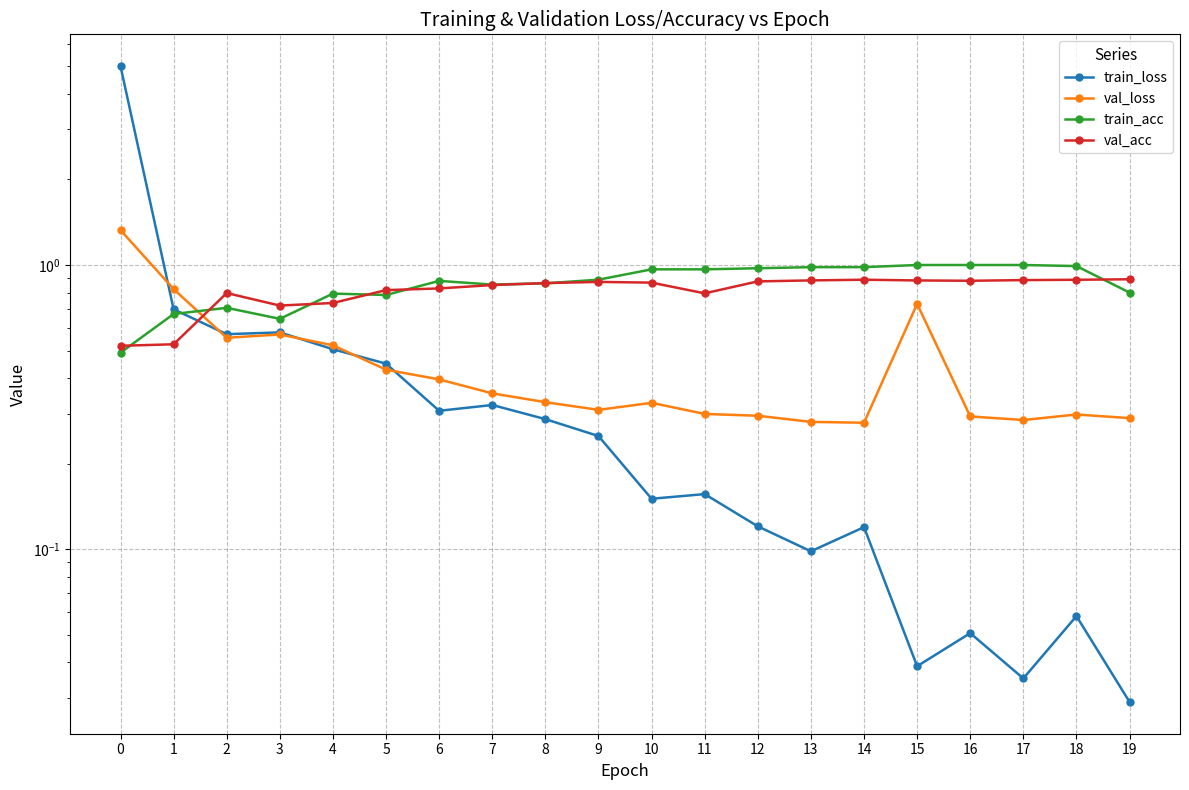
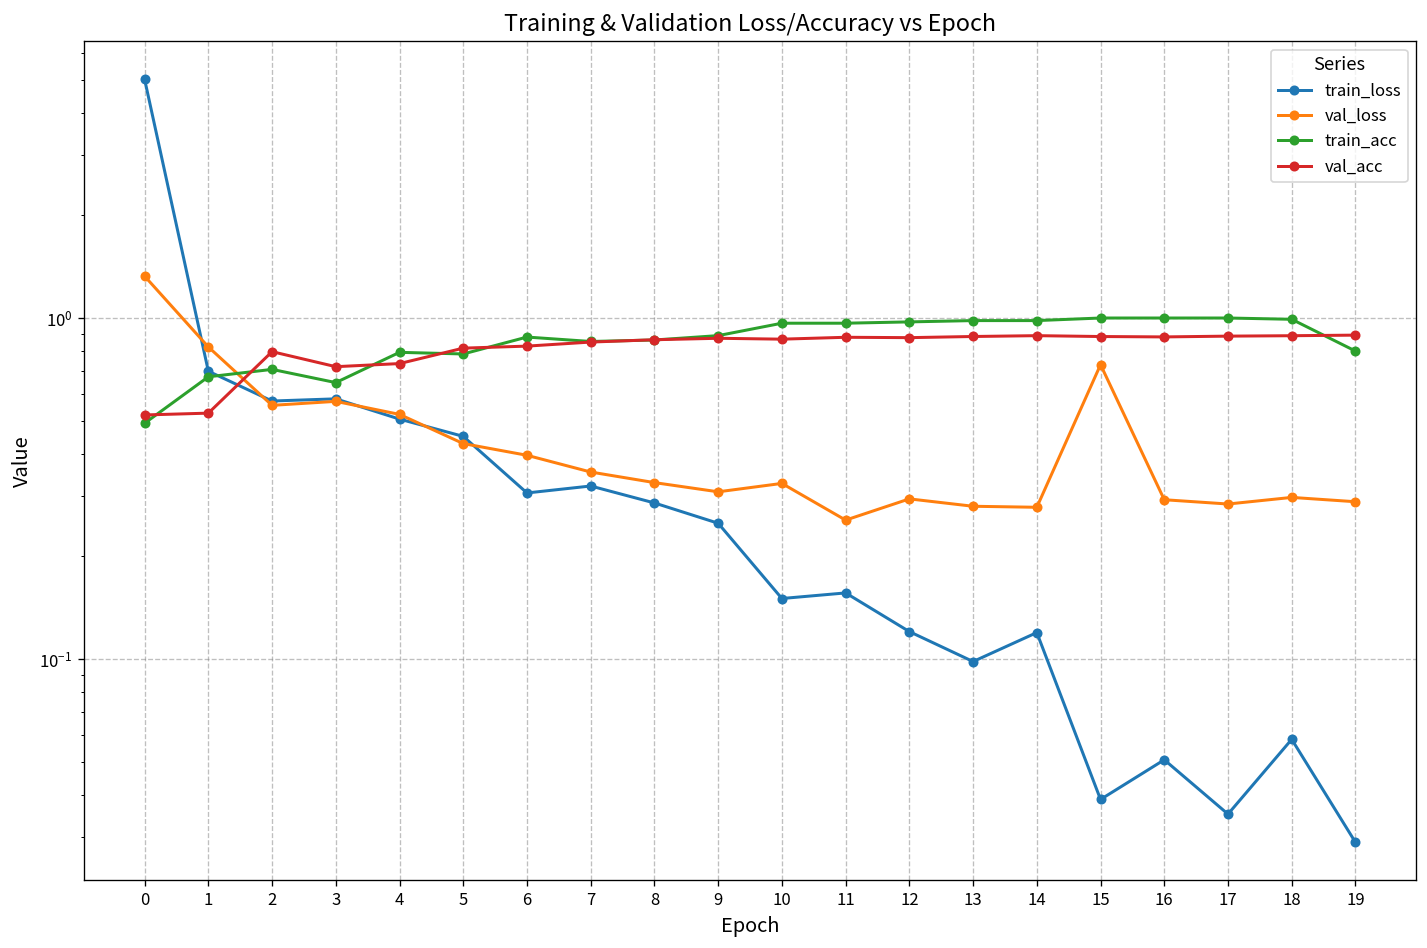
val_loss, 11: 0.30 -> 0.26
val_acc, 11: 0.79 -> 0.88
